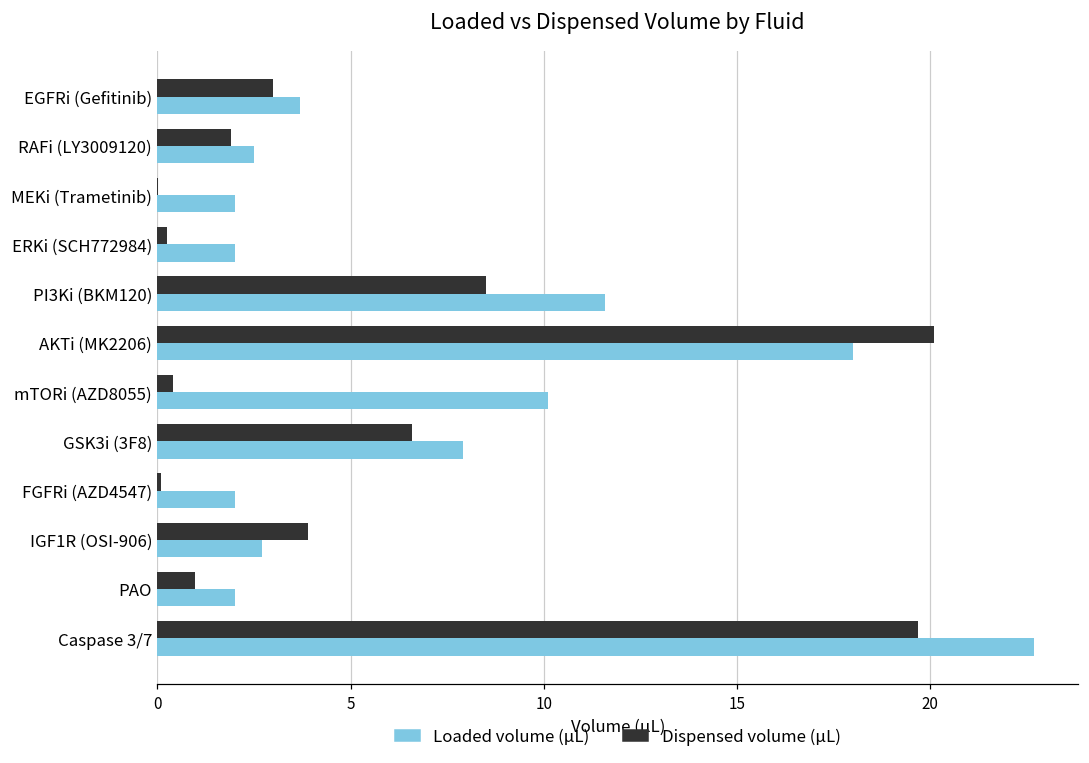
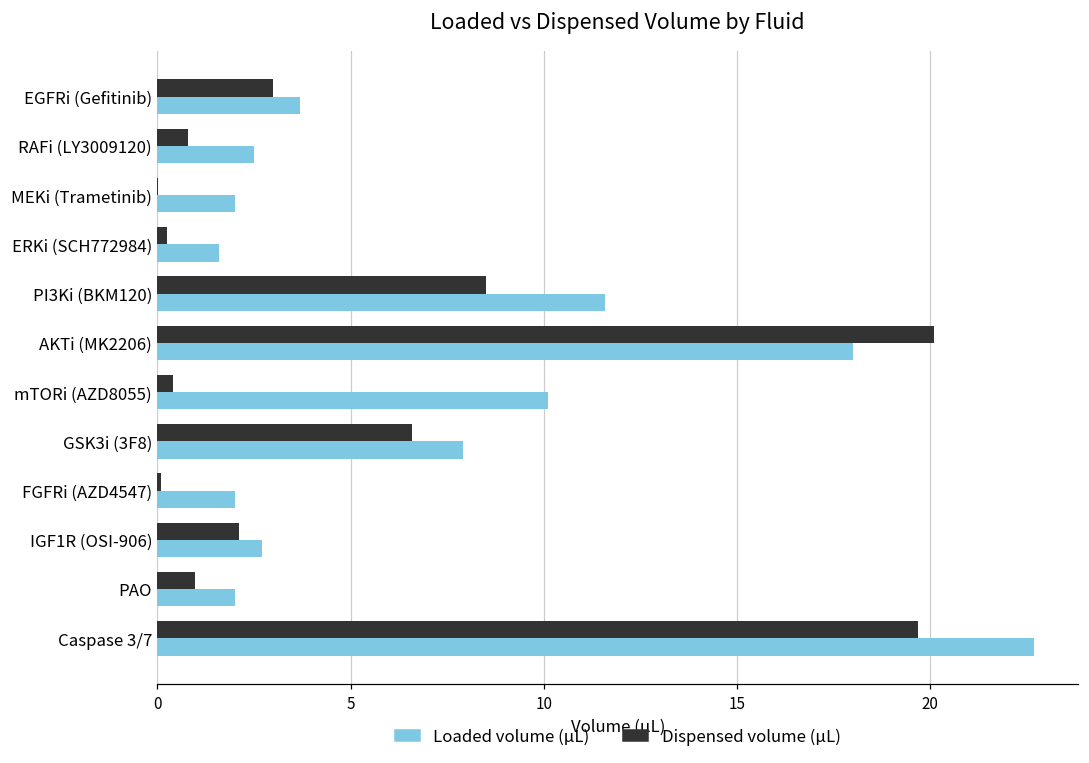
Dispensed volume (µL), RAFi (LY3009120): 1.9 -> 0.8
Loaded volume (µL), ERKi (SCH772984): 2.0 -> 1.6
Dispensed volume (µL), IGF1R (OSI-906): 3.9 -> 2.1
